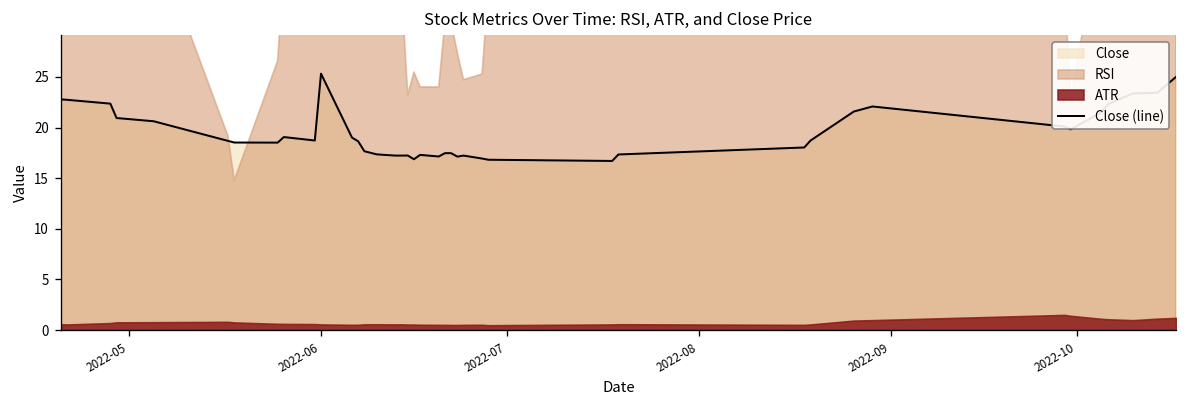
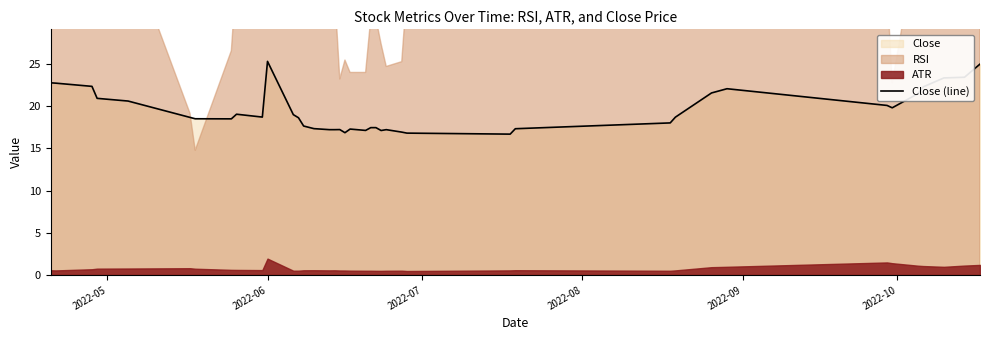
ATR, 2022-06: 1 -> 2
